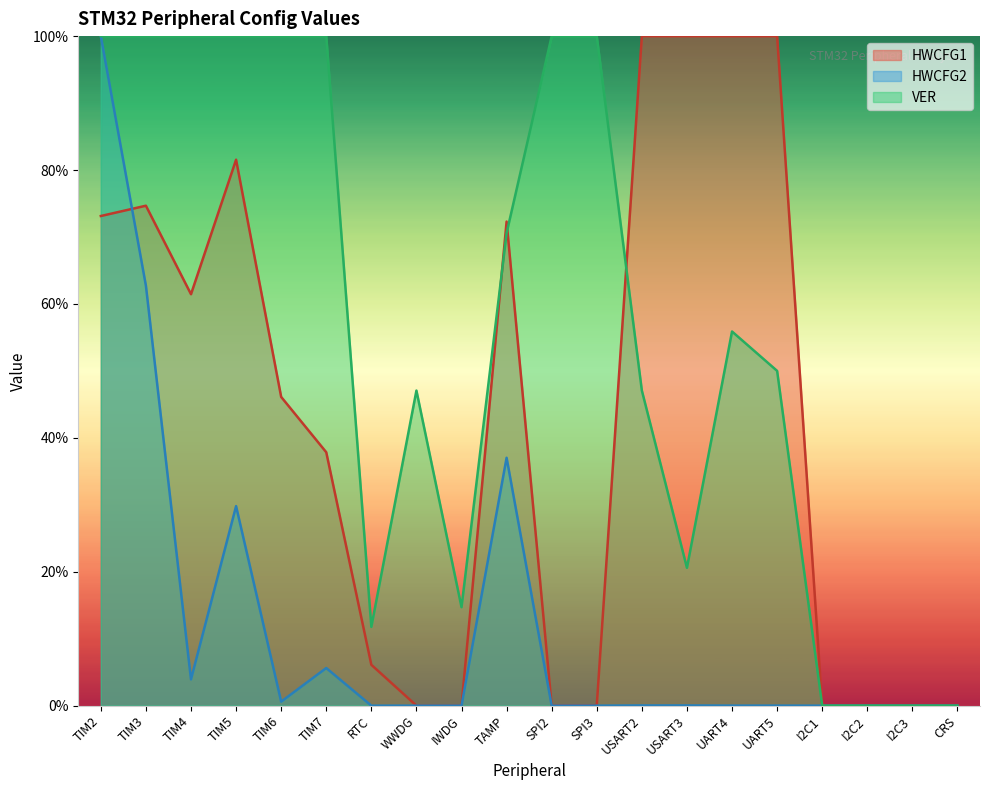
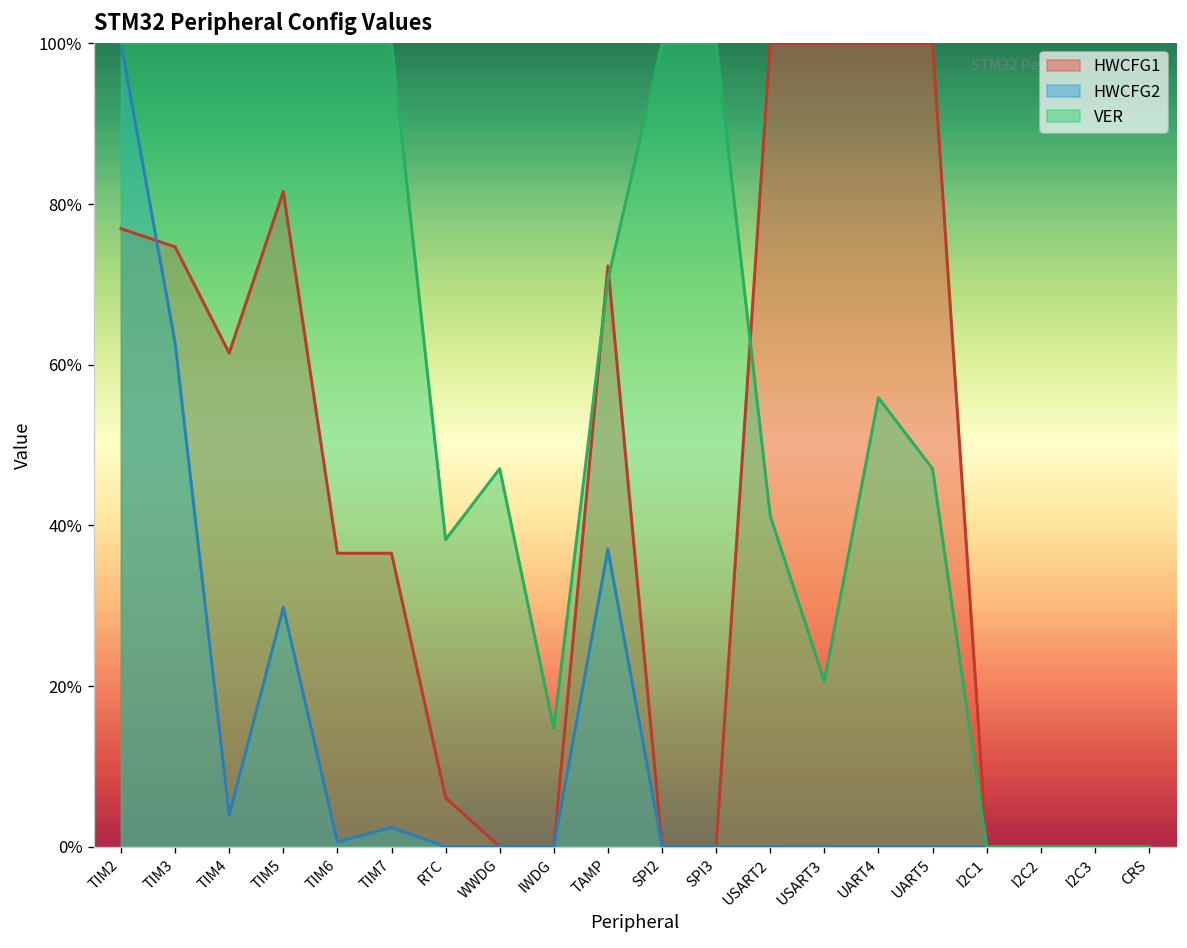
HWCFG1, TIM2: 73% -> 77%
HWCFG1, TIM6: 46% -> 37%
HWCFG1, TIM7: 38% -> 37%
HWCFG2, TIM7: 6% -> 2%
VER, RTC: 12% -> 38%
VER, USART2: 47% -> 41%
VER, UART5: 50% -> 47%
